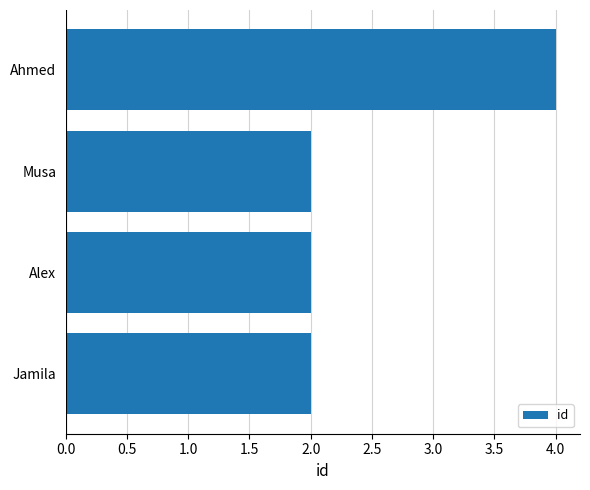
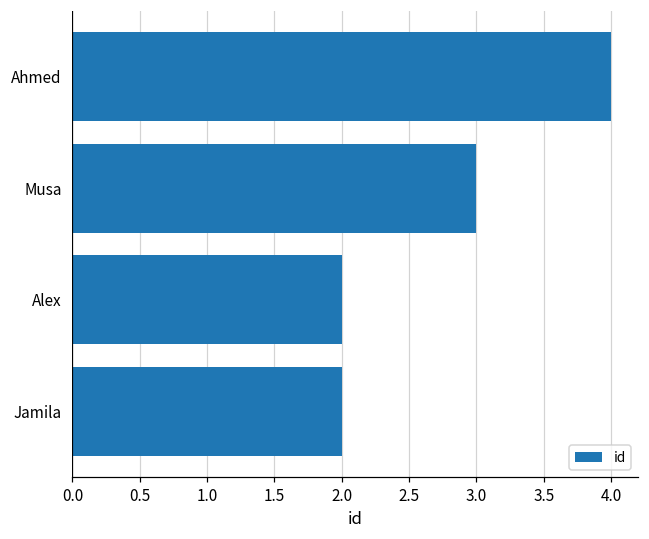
Musa: 2 -> 3
